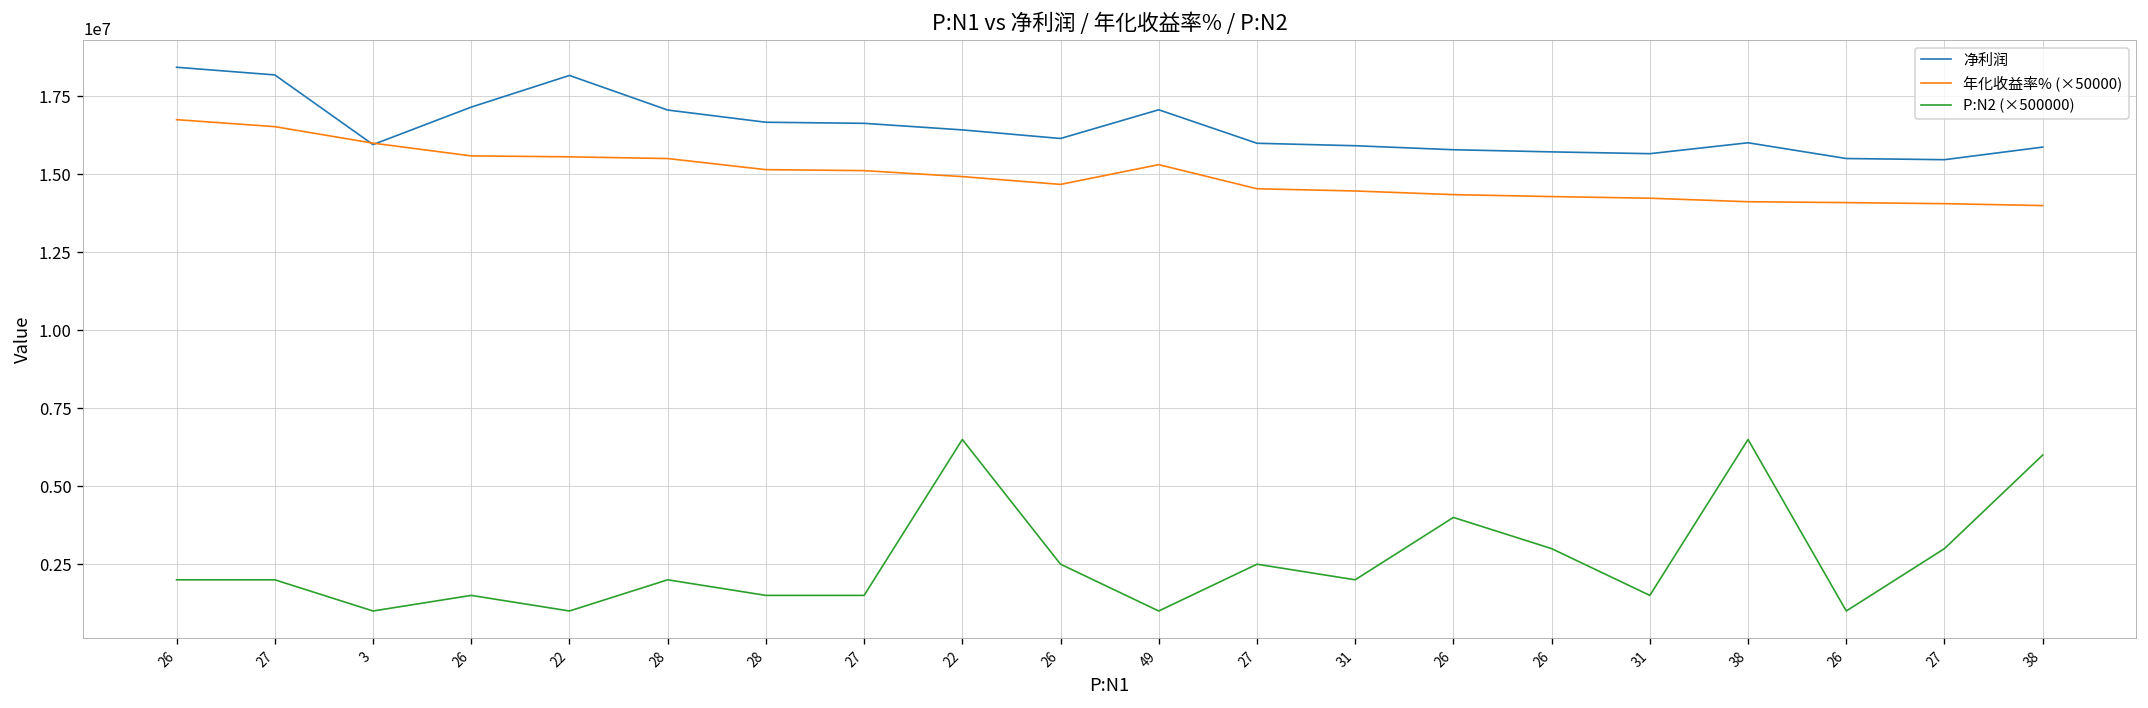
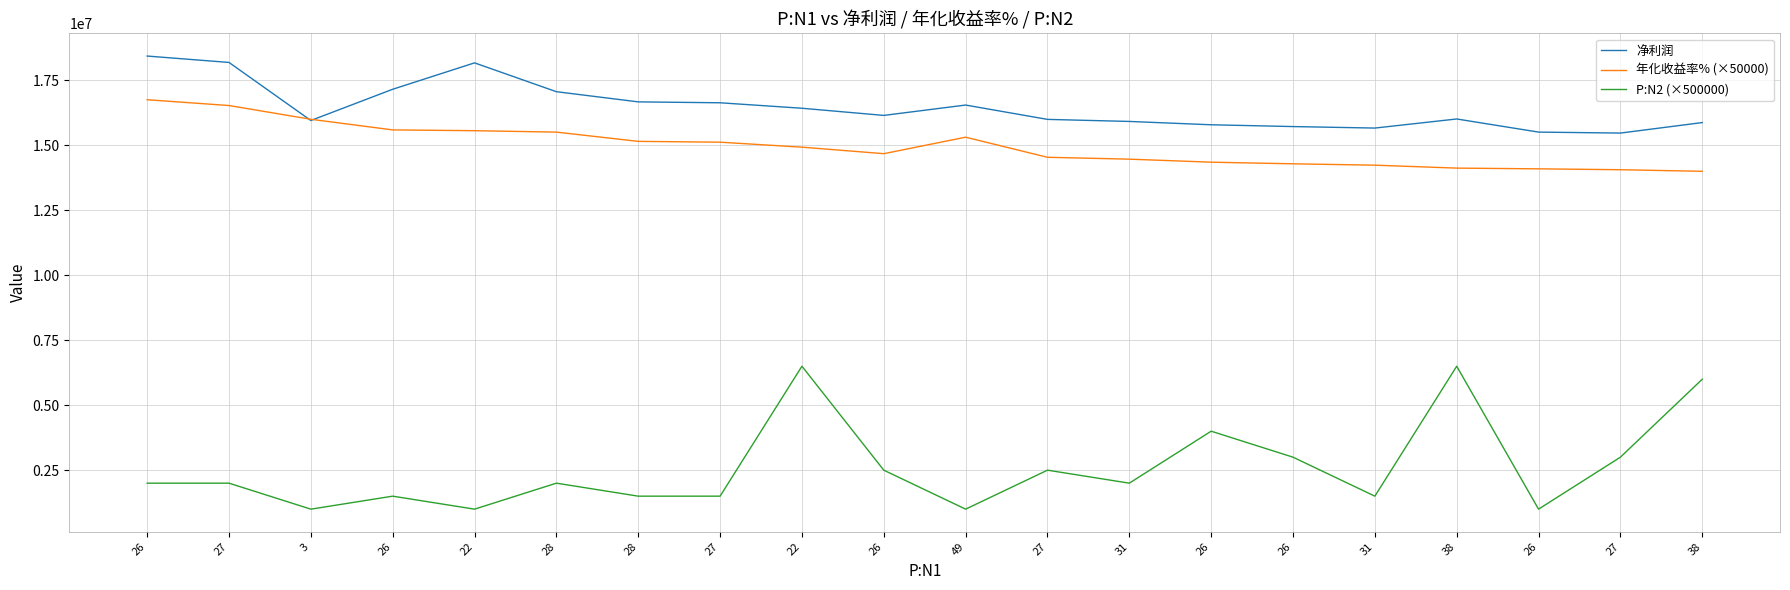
净利润, 49: 17100000 -> 16600000
